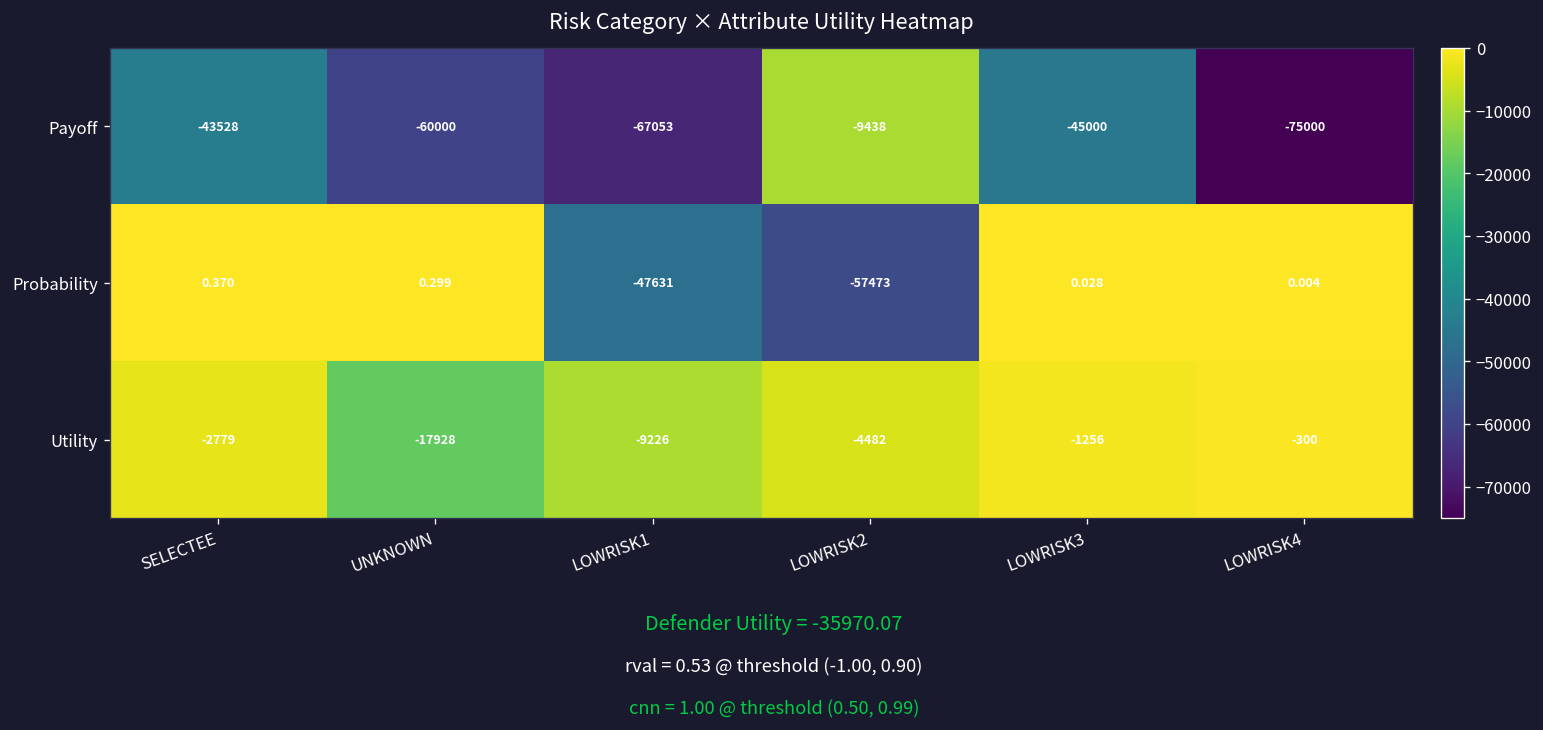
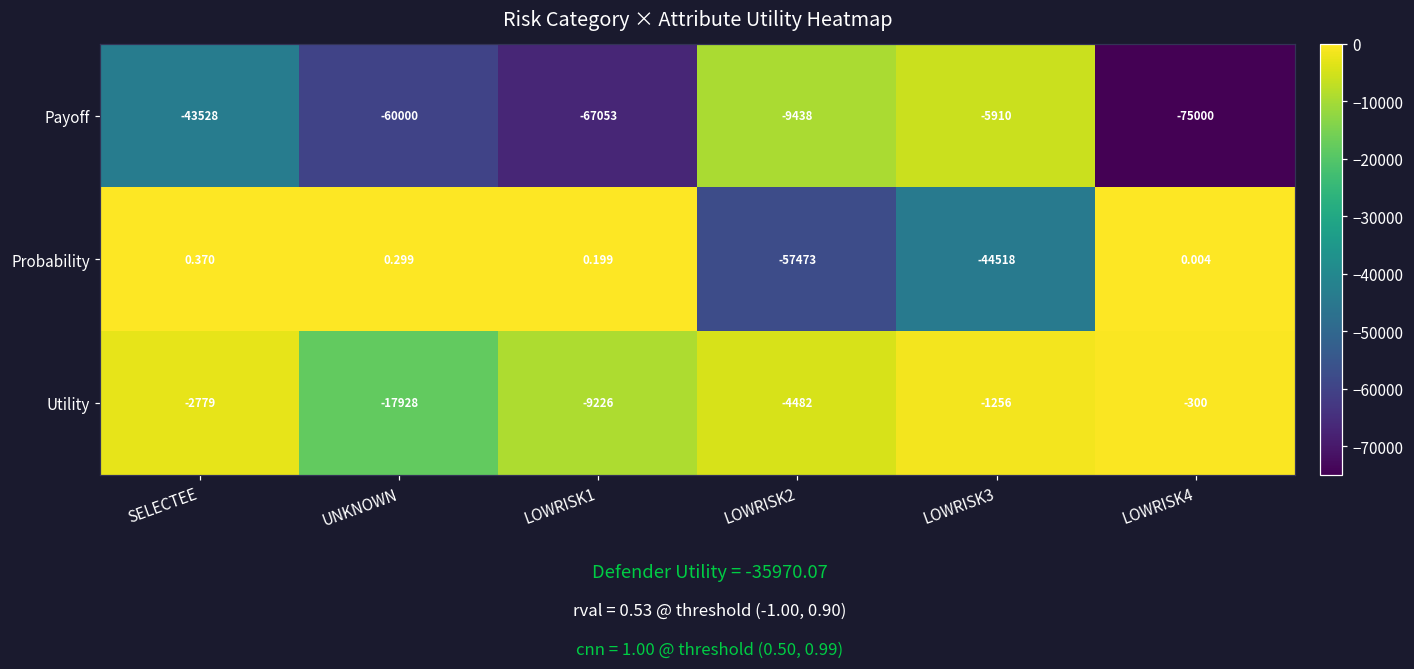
Payoff, LOWRISK3: -45000 -> -5910
Probability, LOWRISK1: -47631 -> 0.199
Probability, LOWRISK3: 0.028 -> -44518
